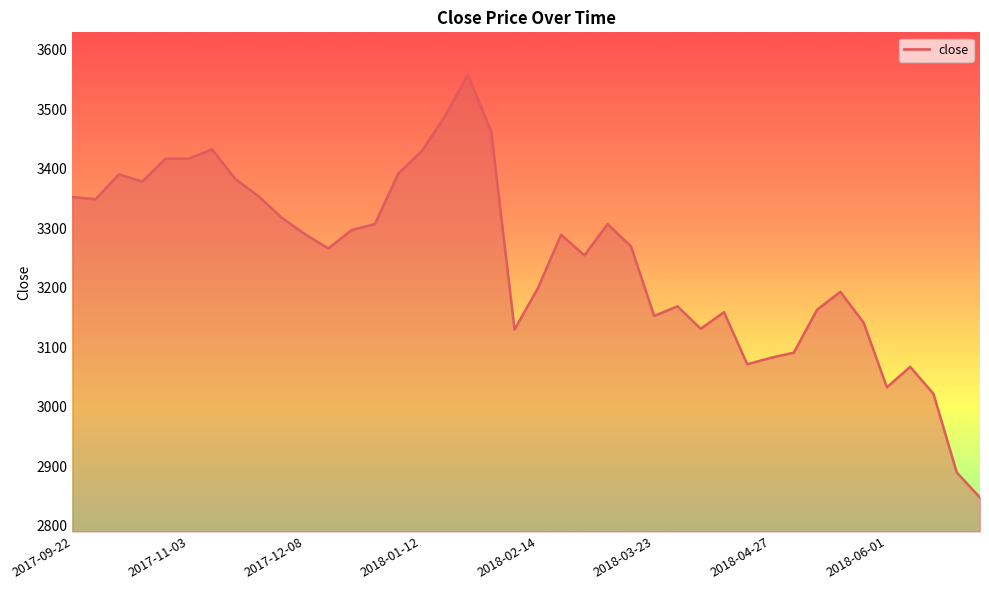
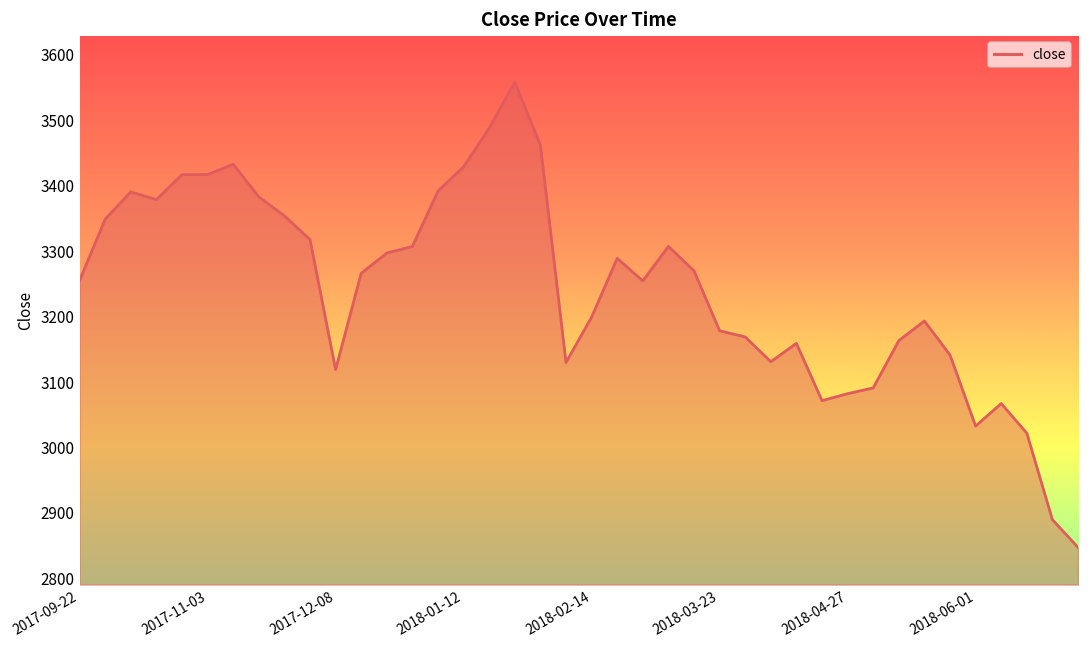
2017-09-22: 3350 -> 3260
2017-12-08: 3290 -> 3120
2018-03-23: 3150 -> 3180
